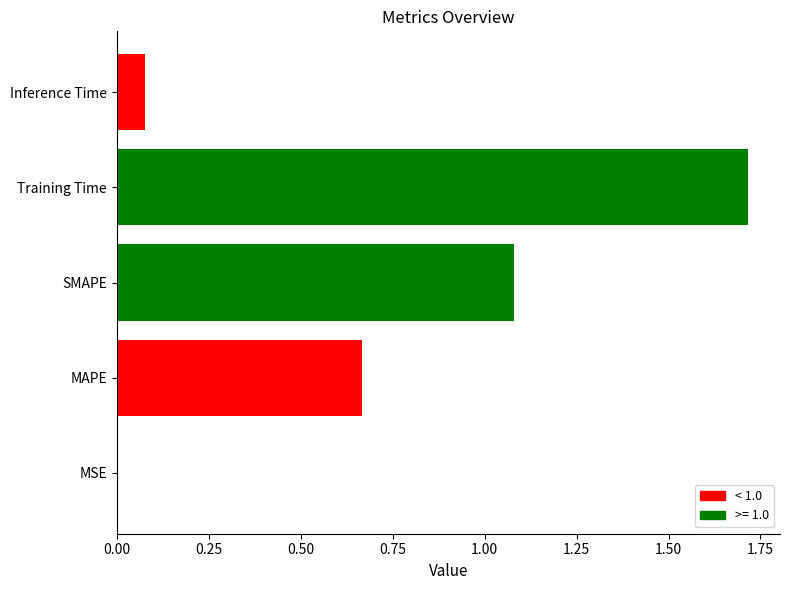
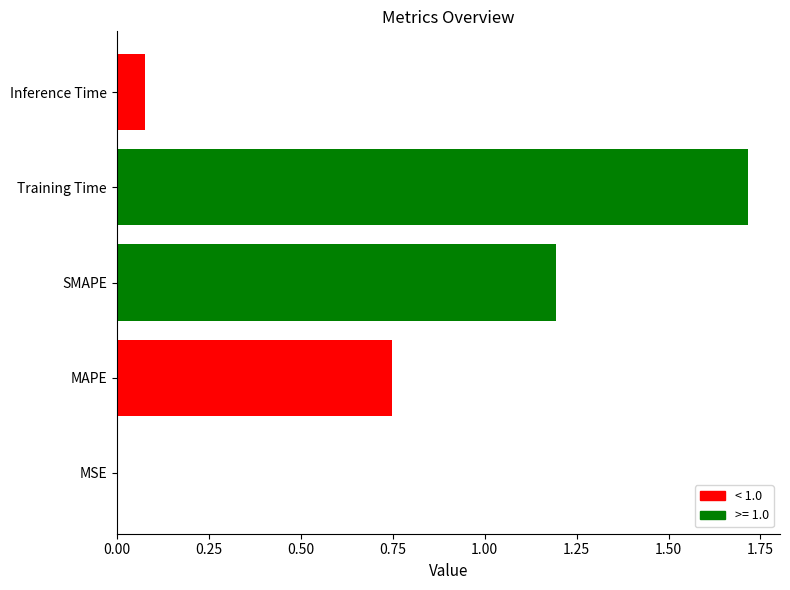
SMAPE: 1.08 -> 1.19
MAPE: 0.67 -> 0.75
